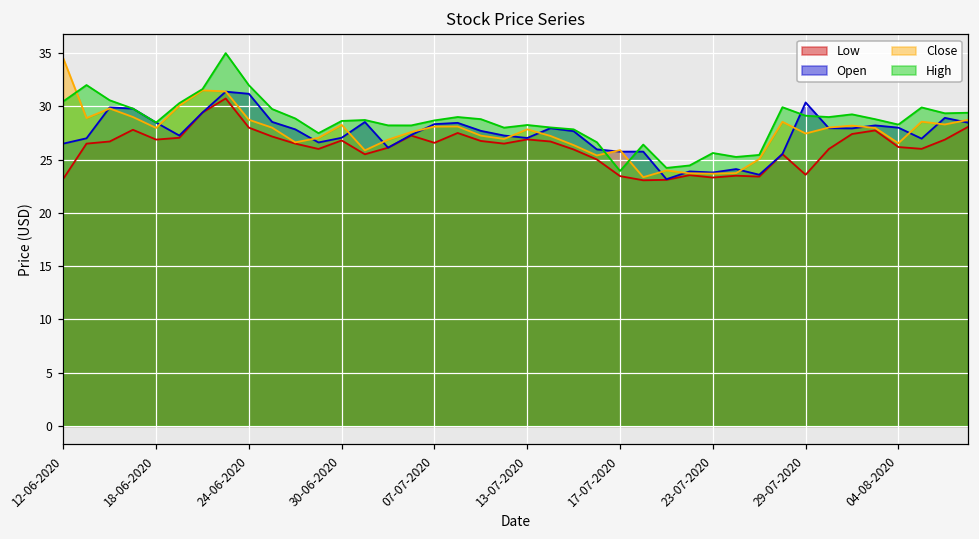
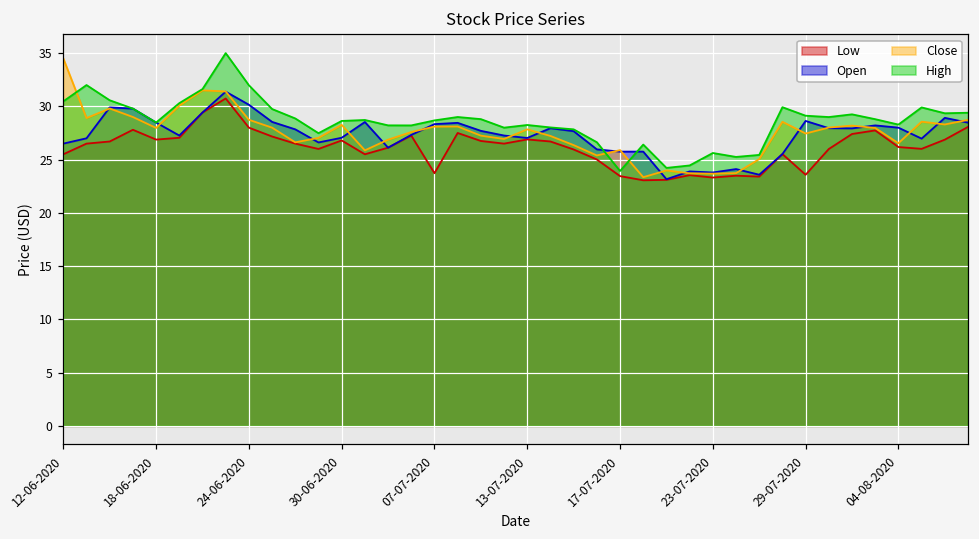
Low, 12-06-2020: 23 -> 26
Open, 24-06-2020: 31 -> 30
Low, 07-07-2020: 27 -> 24
Open, 29-07-2020: 30 -> 29
